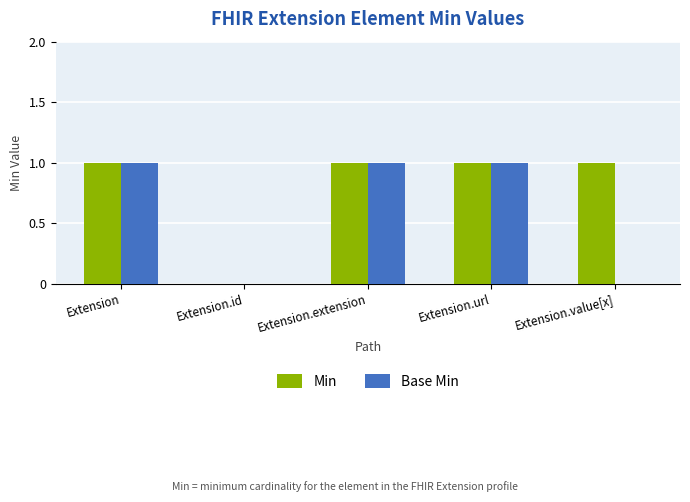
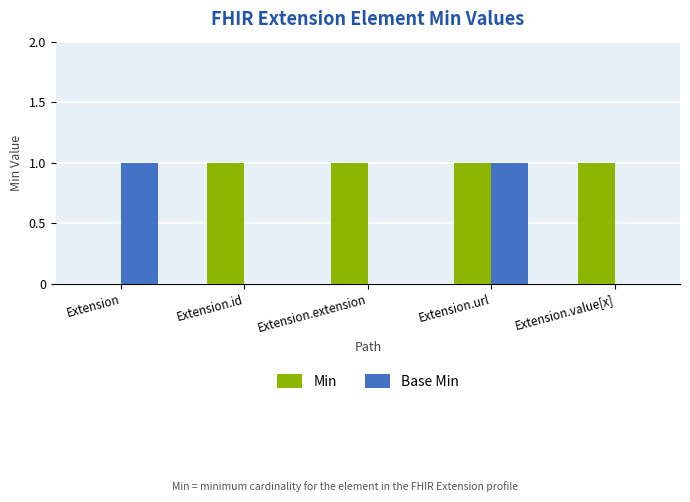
Min, Extension: 1 -> 0
Min, Extension.id: 0 -> 1
Base Min, Extension.extension: 1 -> 0
